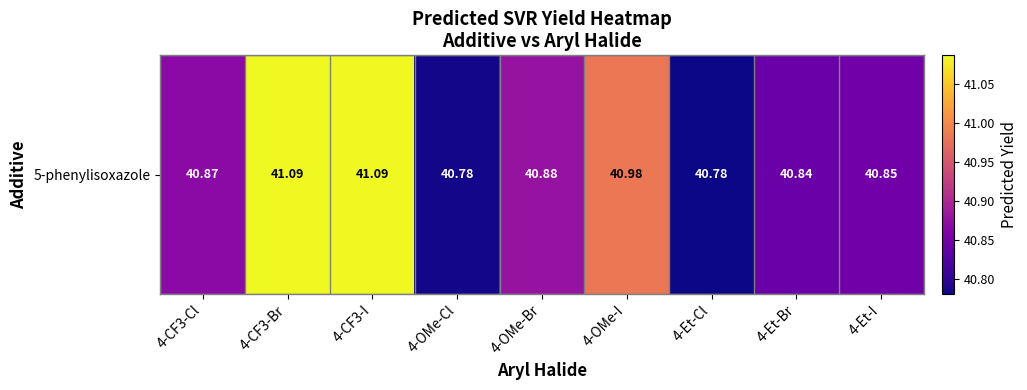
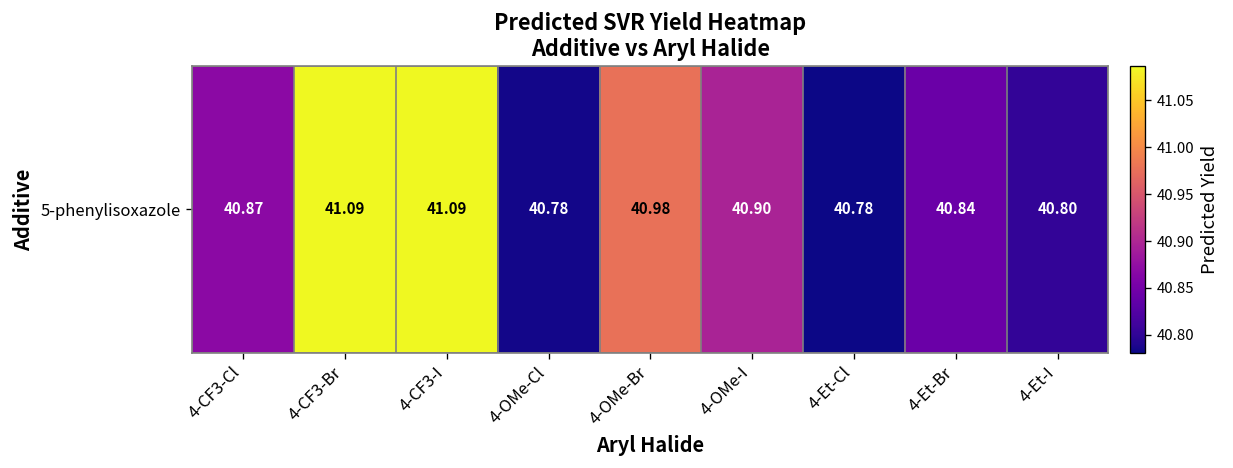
5-phenylisoxazole, 4-OMe-Br: 40.88 -> 40.98
5-phenylisoxazole, 4-OMe-I: 40.98 -> 40.90
5-phenylisoxazole, 4-Et-I: 40.85 -> 40.80
